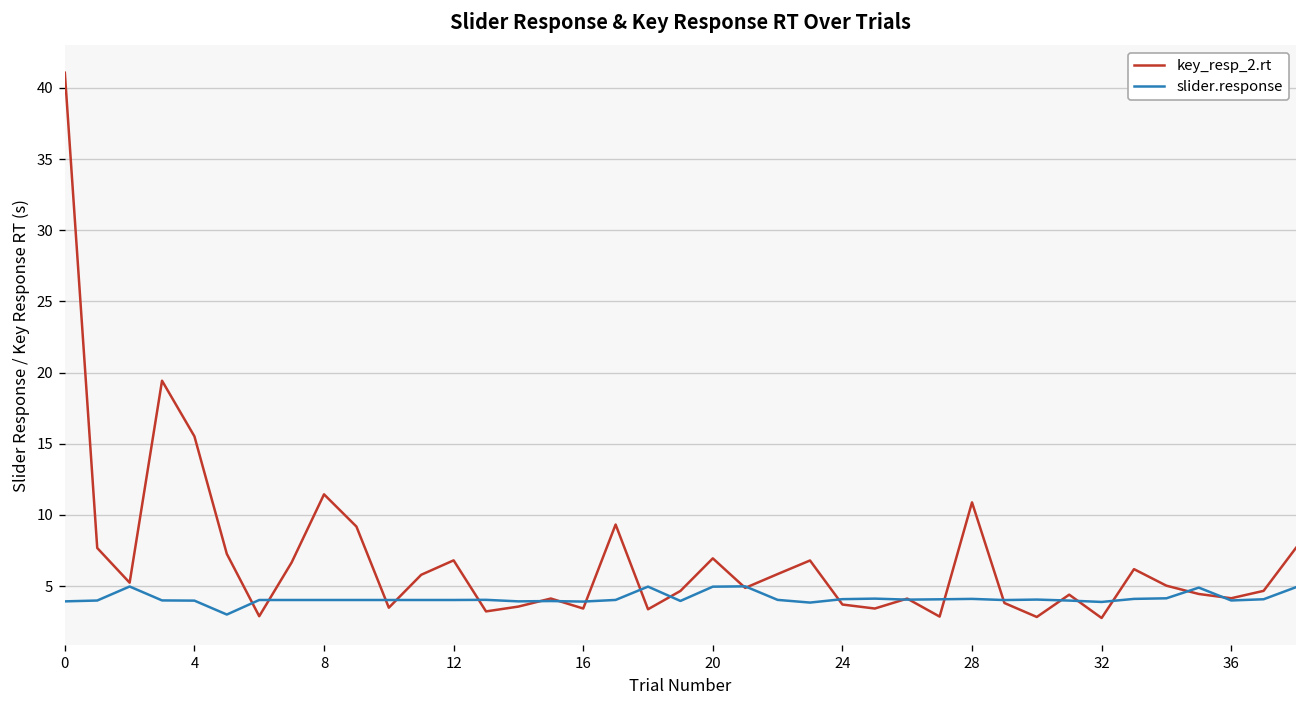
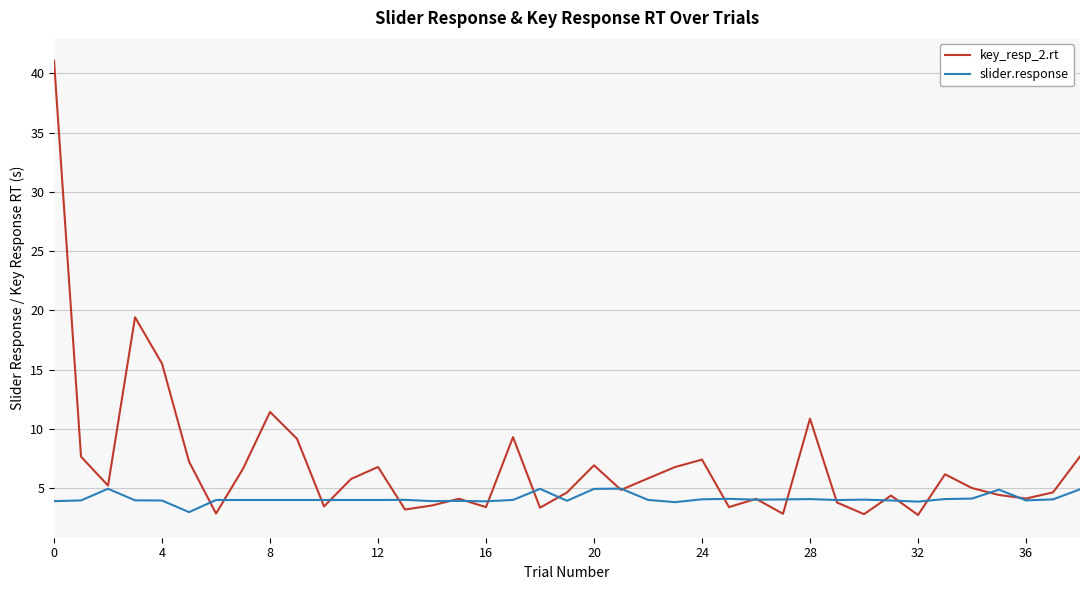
key_resp_2.rt, 24: 3.7 -> 7.4
